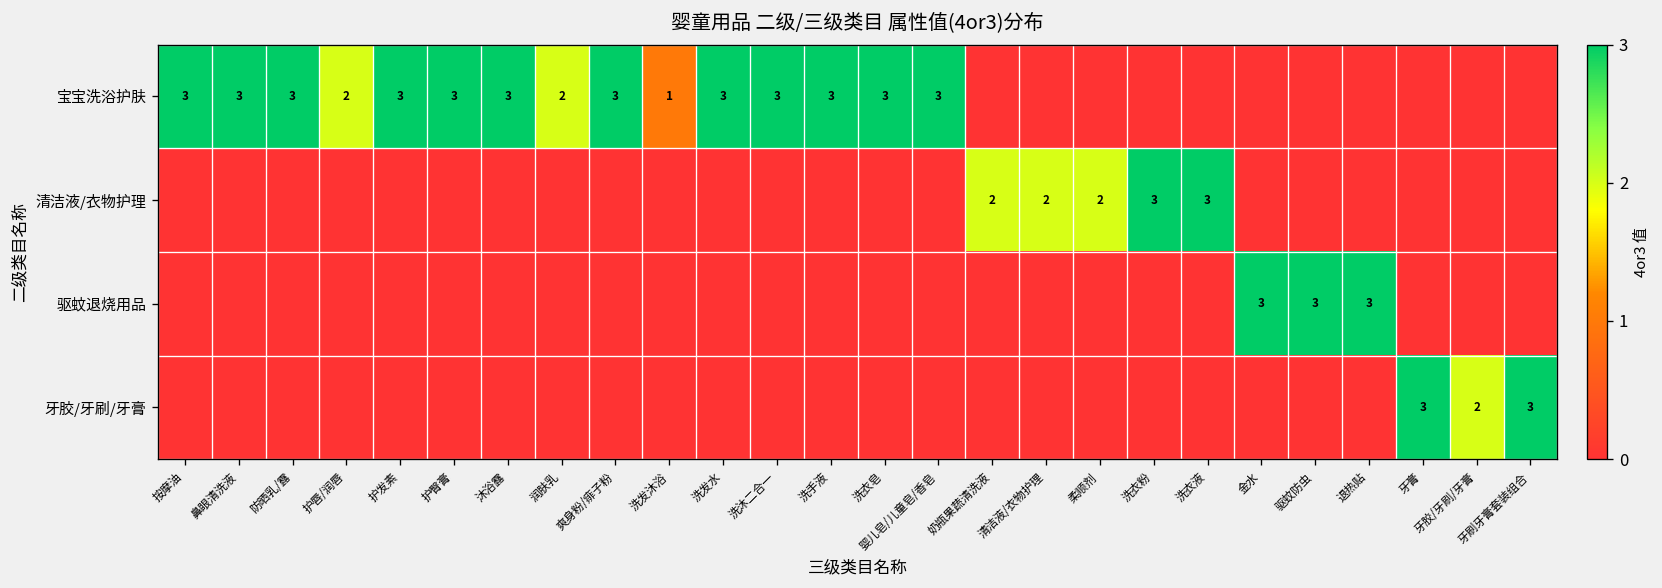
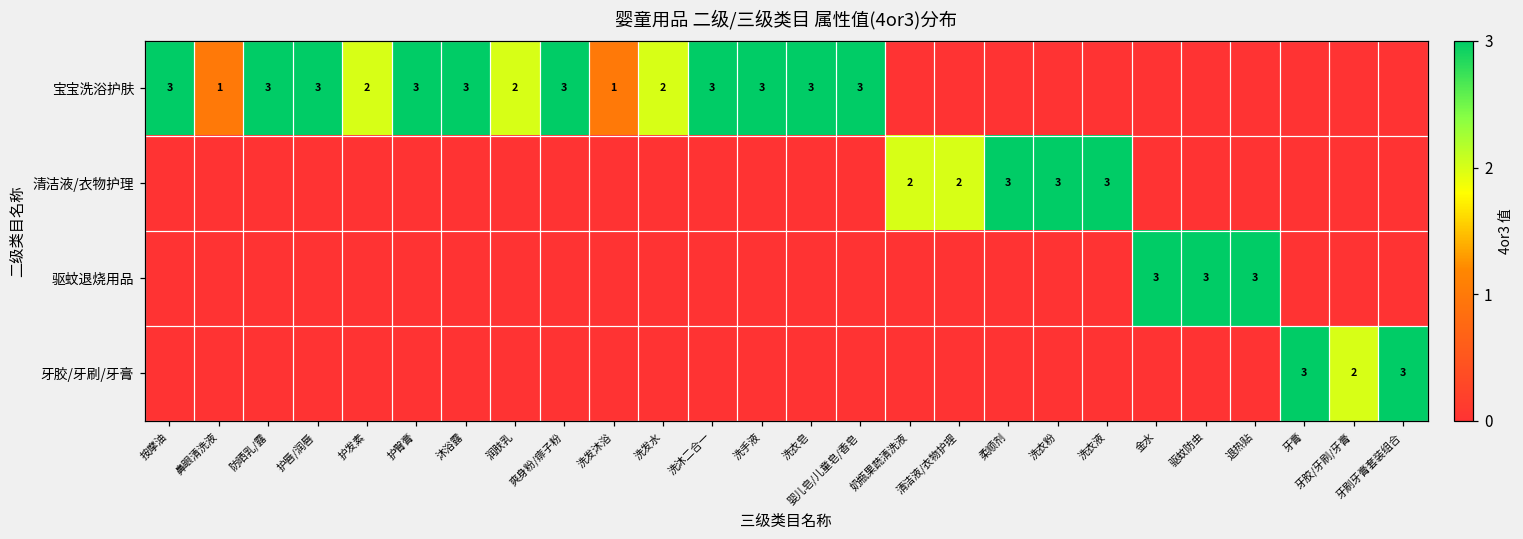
宝宝洗浴护肤, 鼻眼清洗液: 3 -> 1
宝宝洗浴护肤, 护唇/润唇: 2 -> 3
宝宝洗浴护肤, 护发素: 3 -> 2
宝宝洗浴护肤, 洗发水: 3 -> 2
清洁液/衣物护理, 柔顺剂: 2 -> 3
